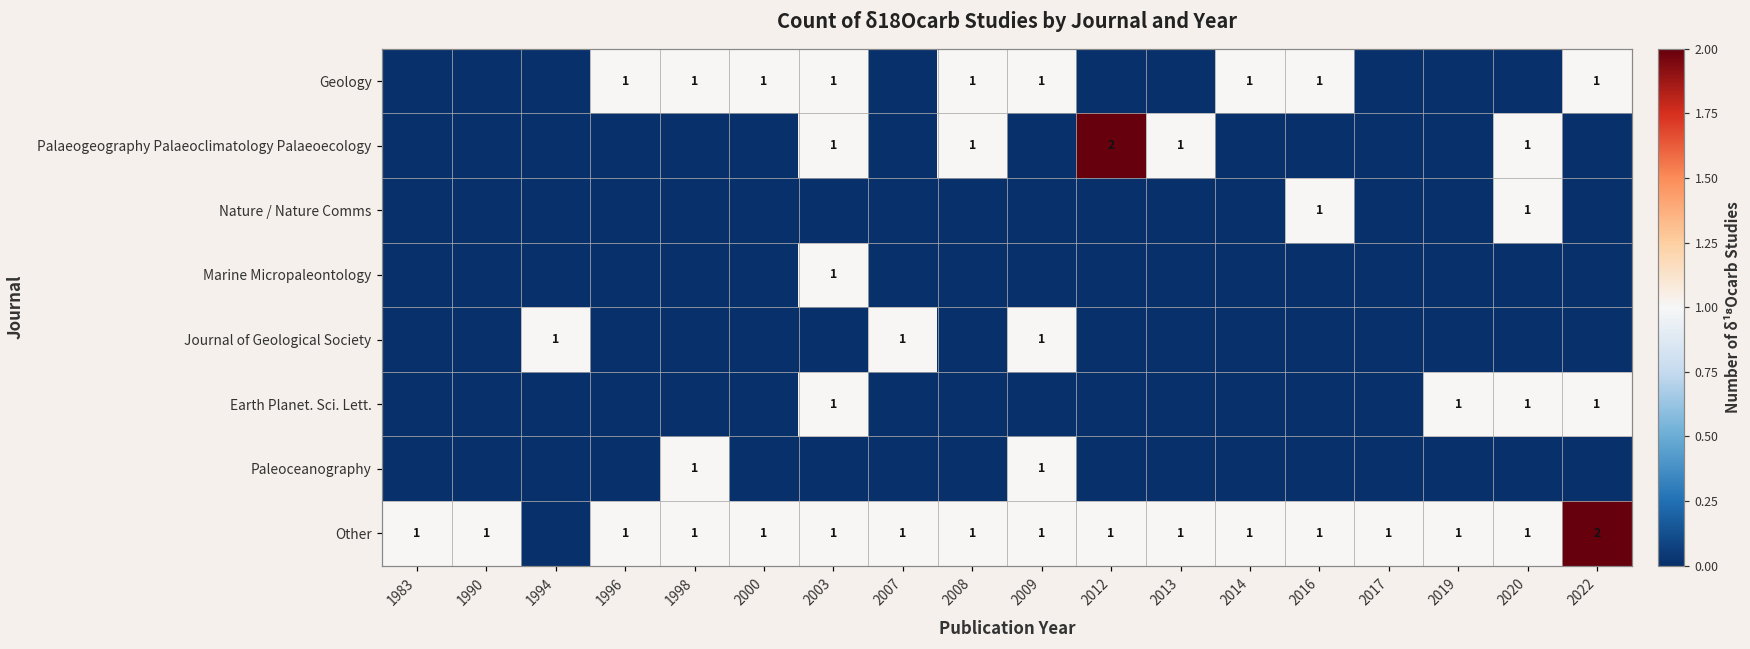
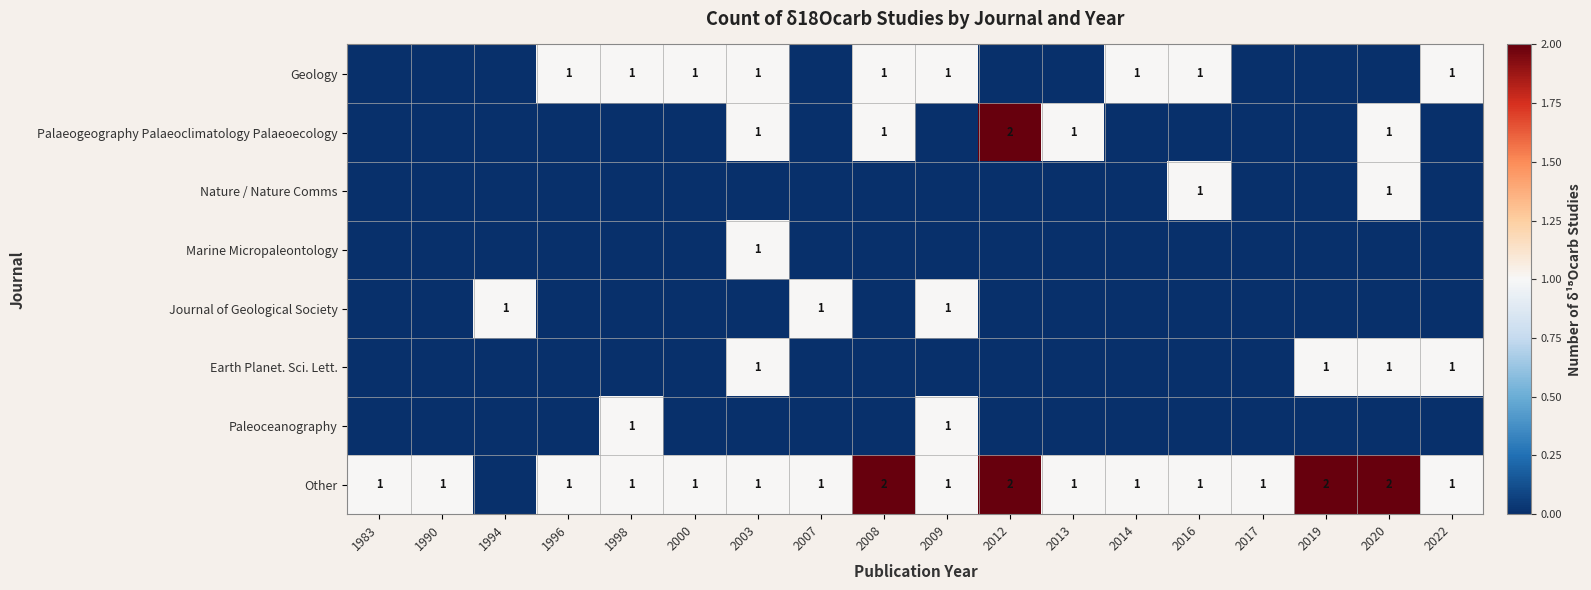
Other, 2008: 1 -> 2
Other, 2012: 1 -> 2
Other, 2019: 1 -> 2
Other, 2020: 1 -> 2
Other, 2022: 2 -> 1
